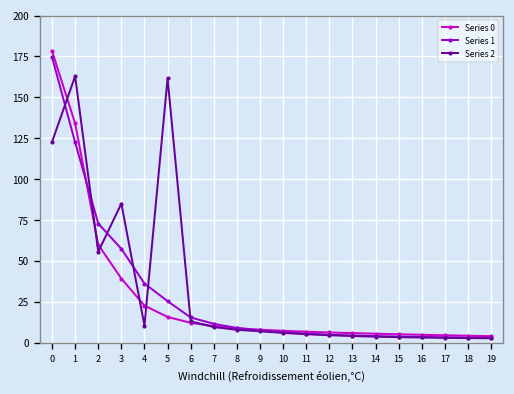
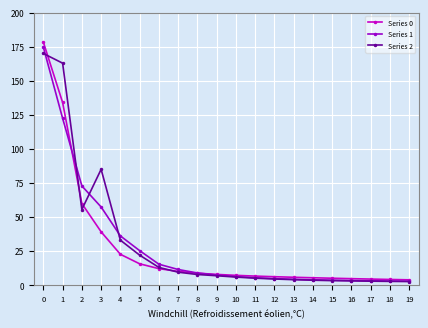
Series 2, 0: 123 -> 170
Series 2, 4: 10 -> 33
Series 2, 5: 162 -> 22
